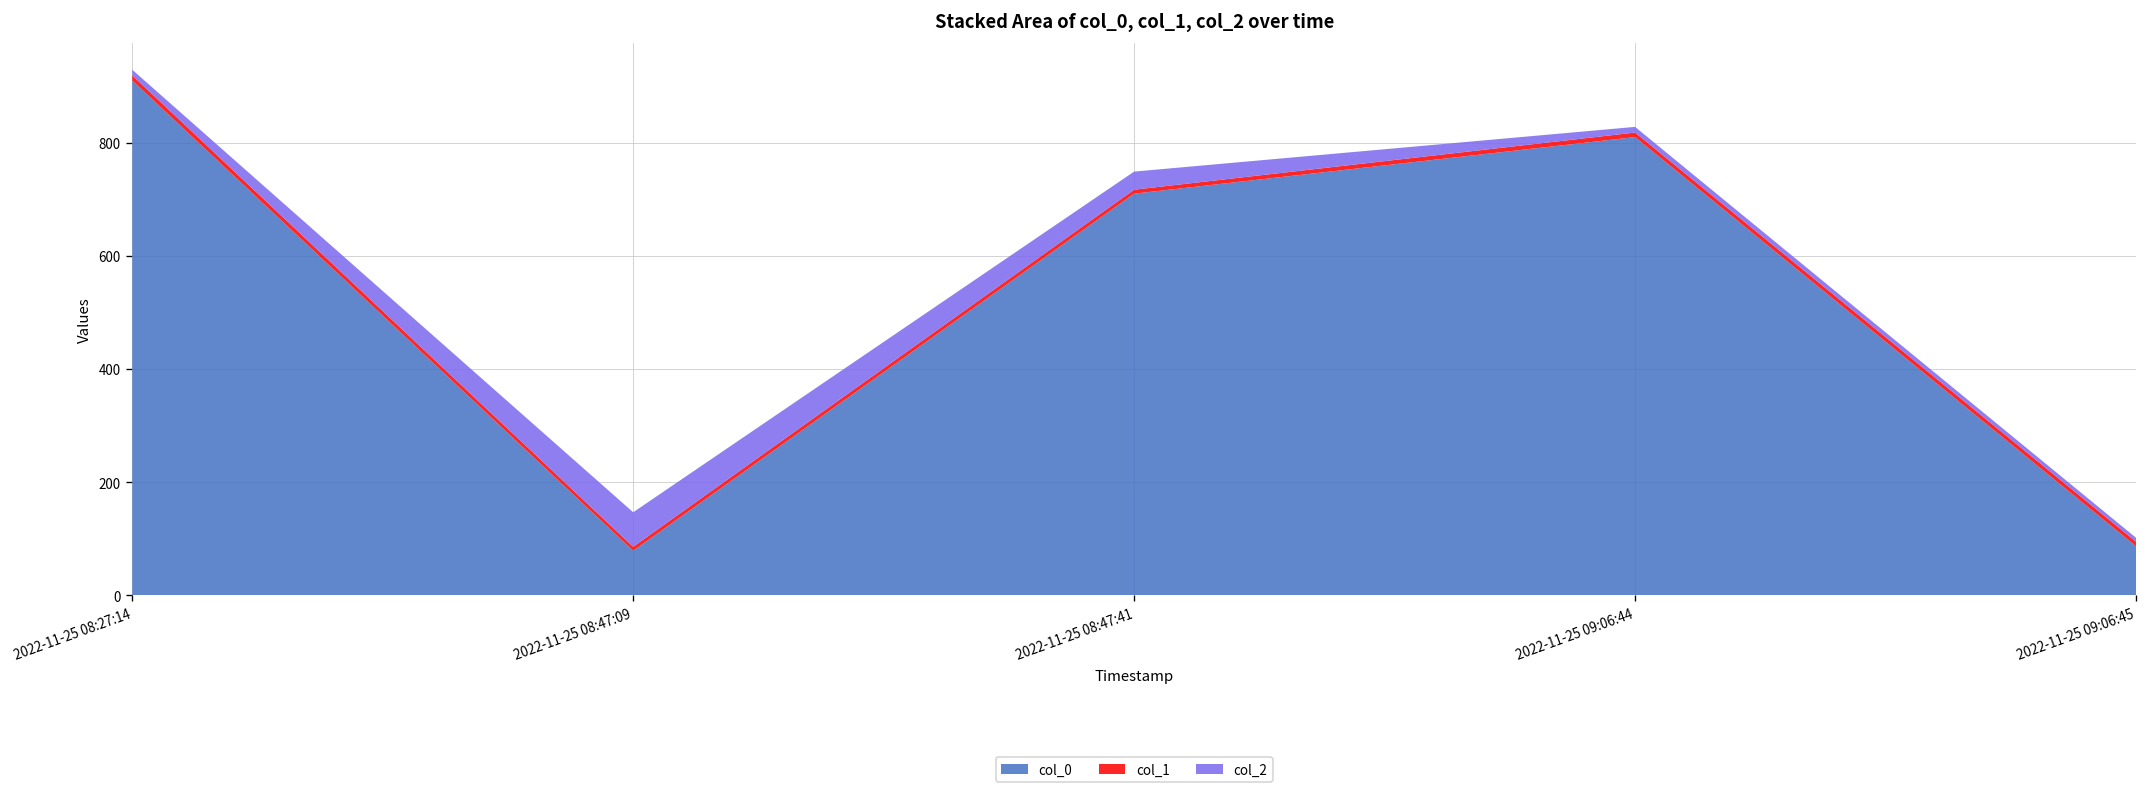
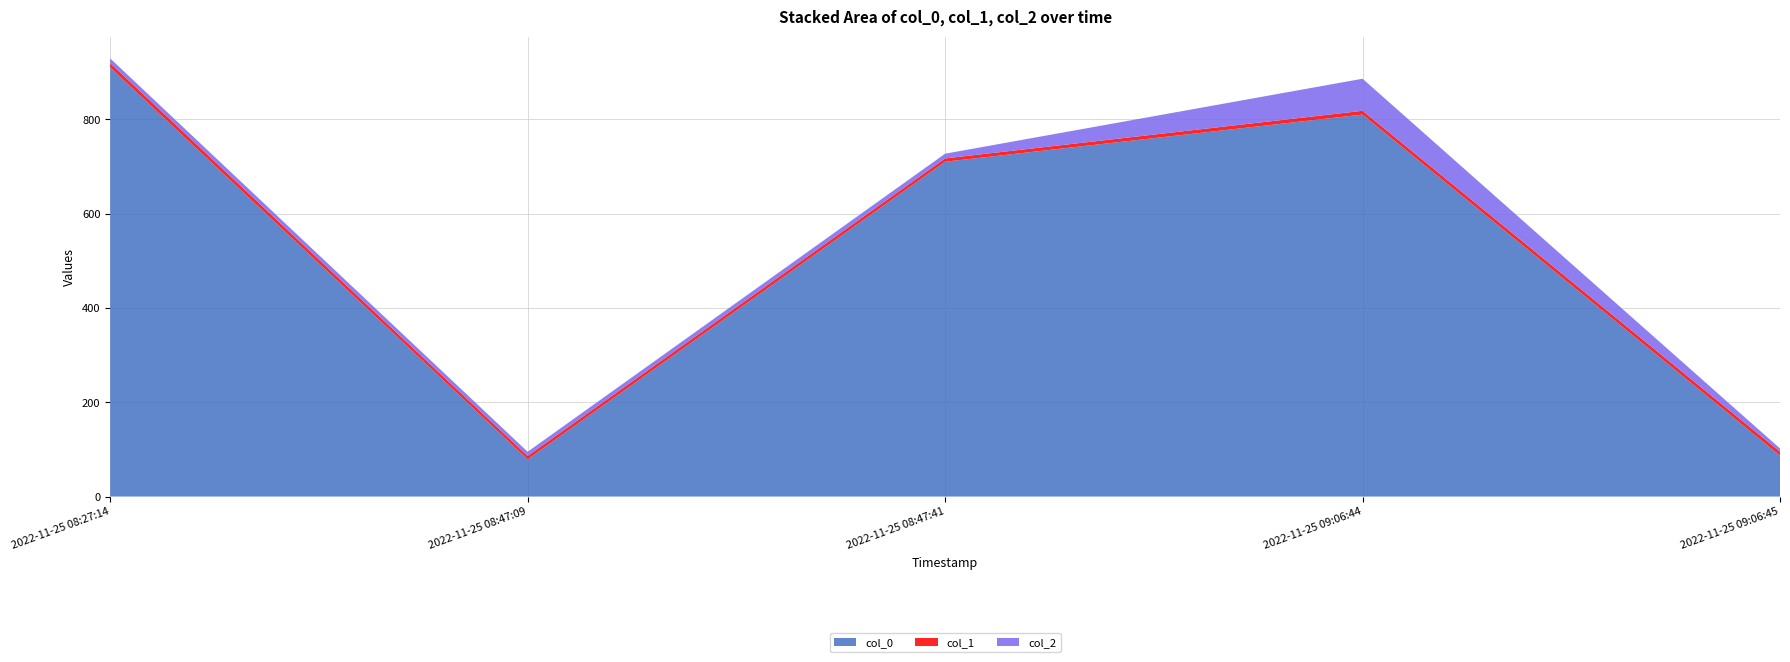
col_2, 2022-11-25 08:47:09: 60 -> 10
col_2, 2022-11-25 08:47:41: 30 -> 10
col_2, 2022-11-25 09:06:44: 10 -> 70
